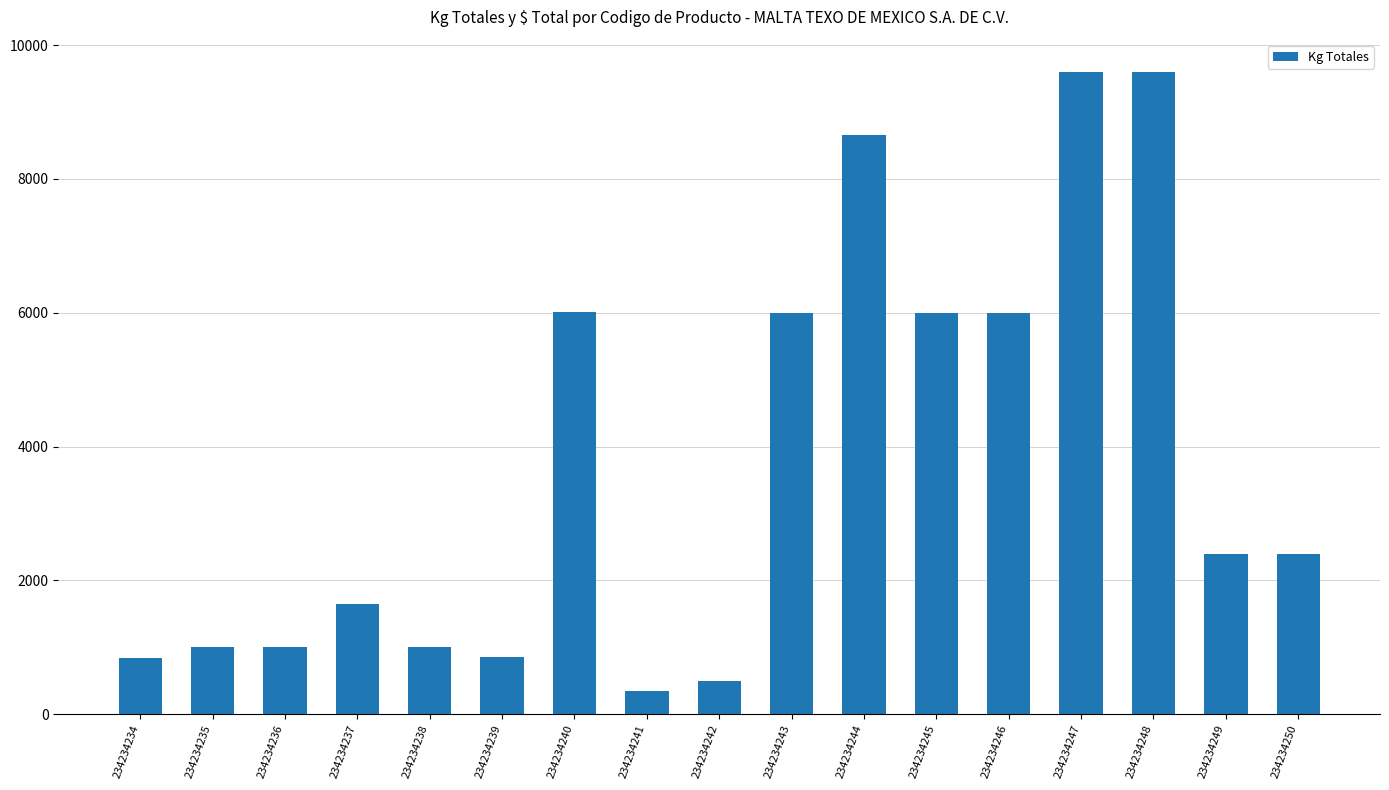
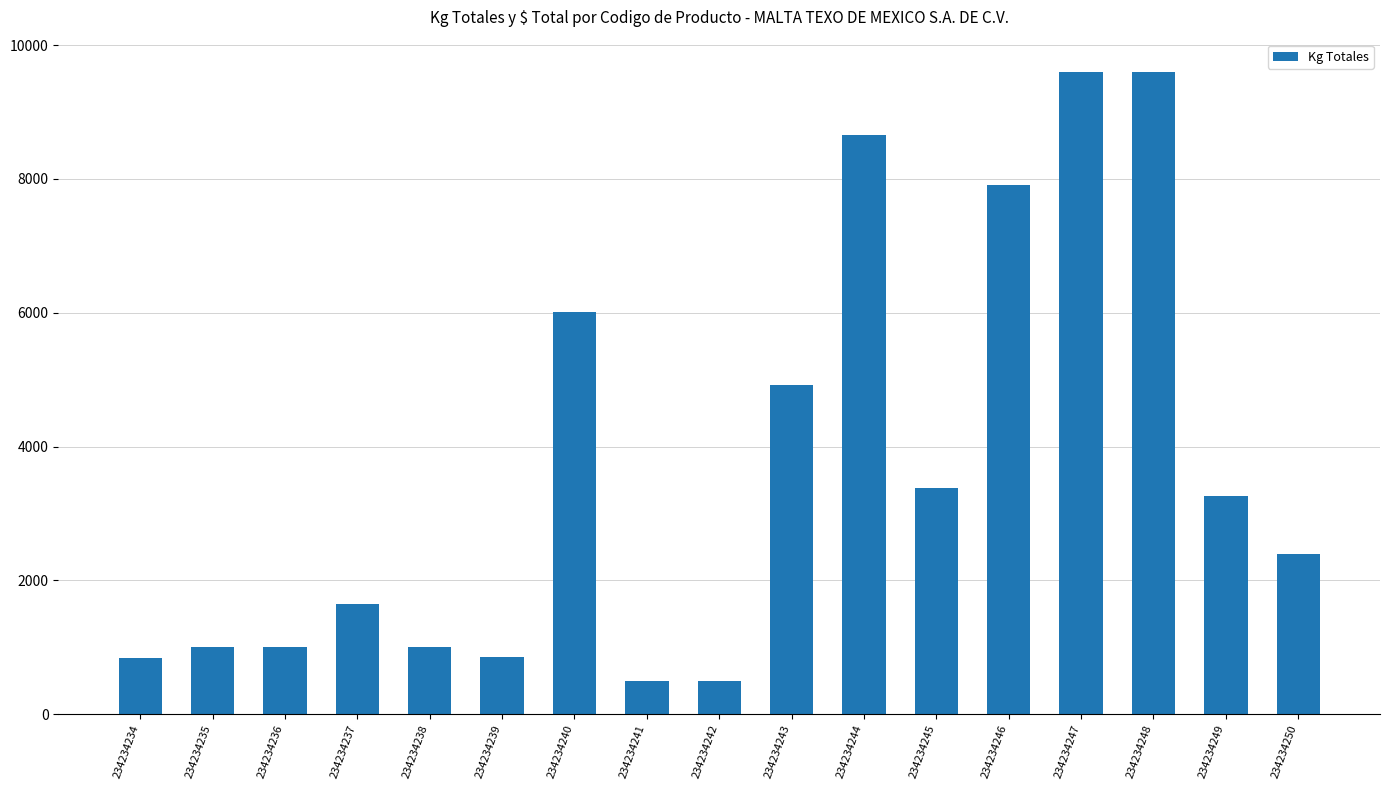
234234241: 400 -> 500
234234243: 6000 -> 4900
234234245: 6000 -> 3400
234234246: 6000 -> 7900
234234249: 2400 -> 3300
